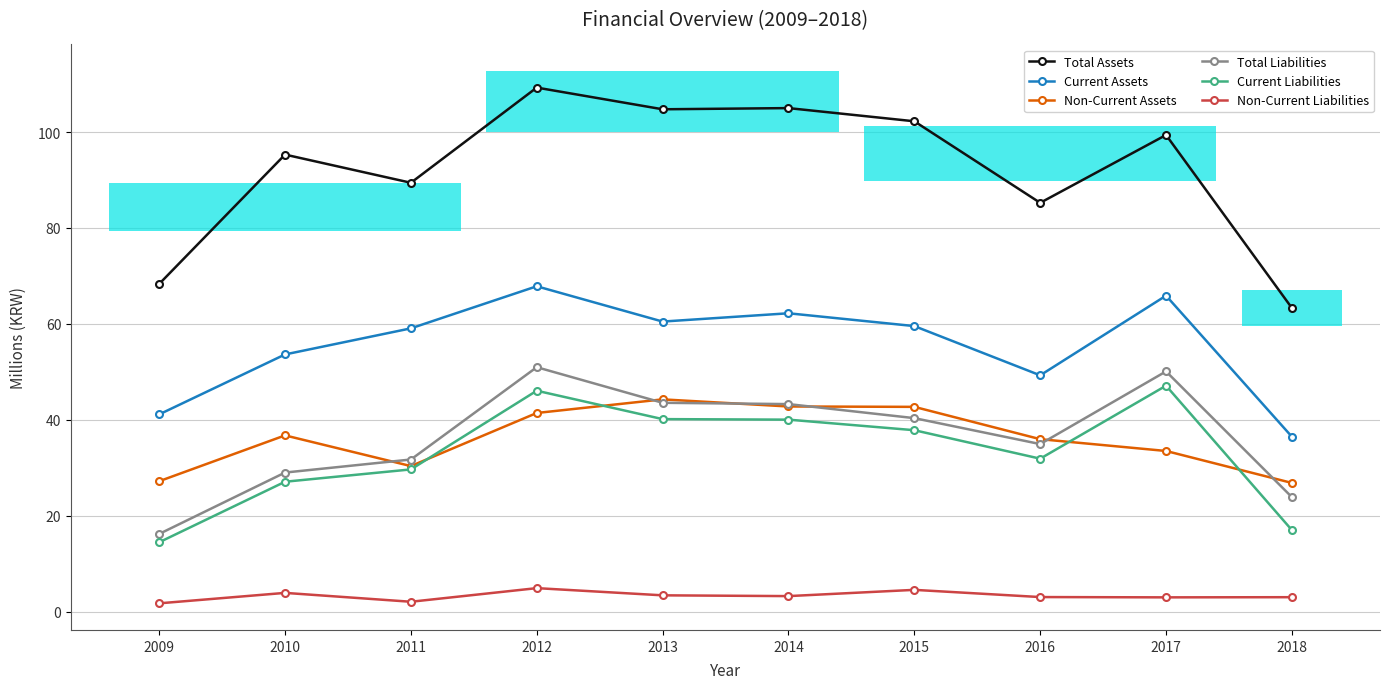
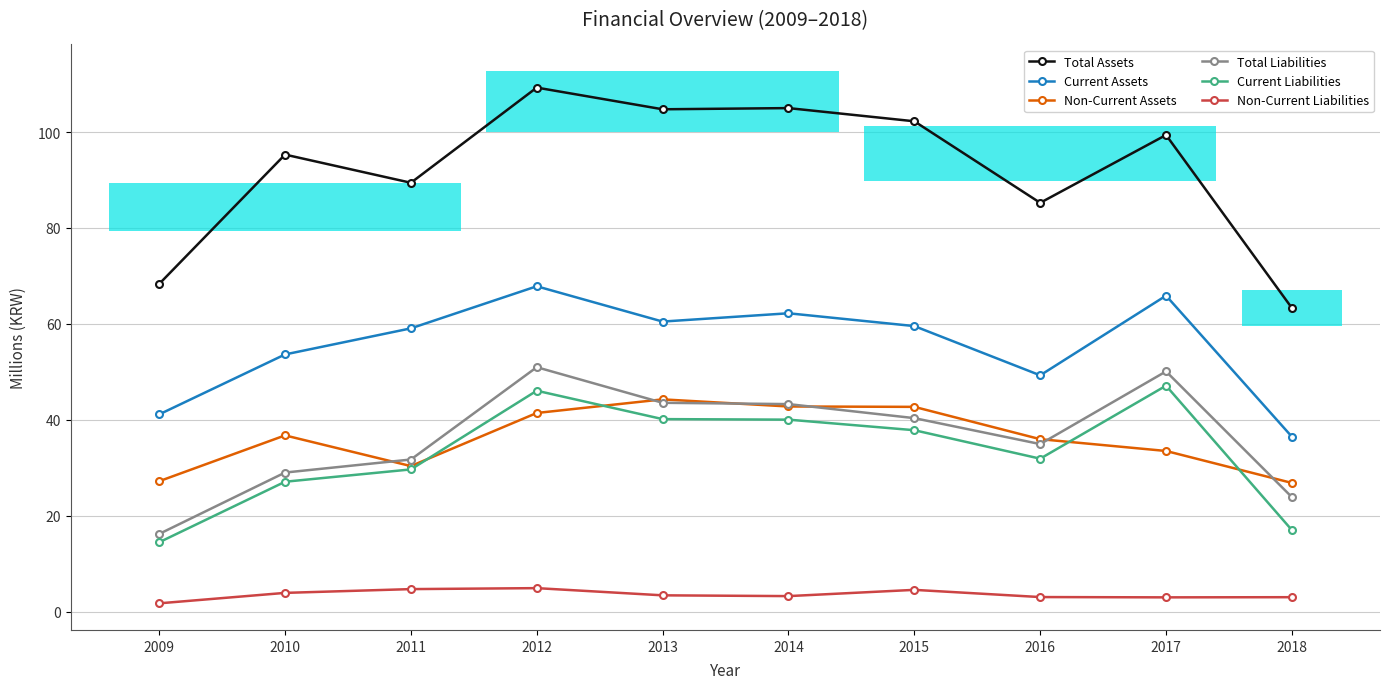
Non-Current Liabilities, 2011: 2 -> 5
